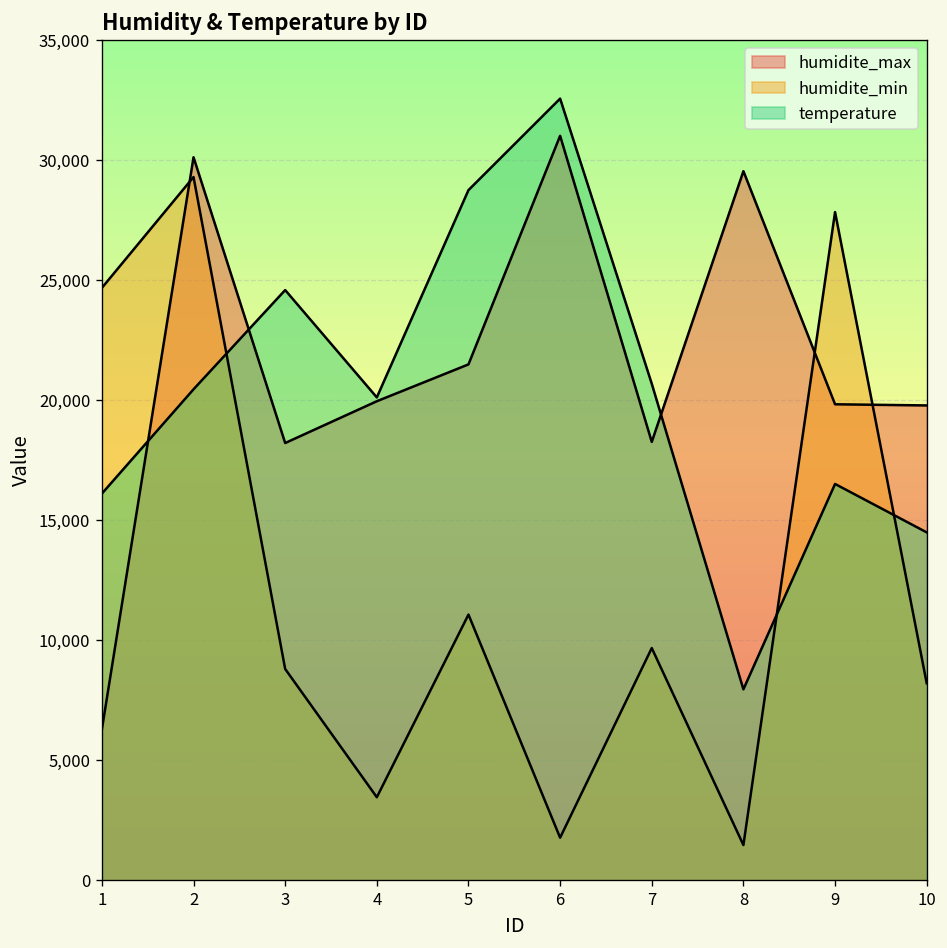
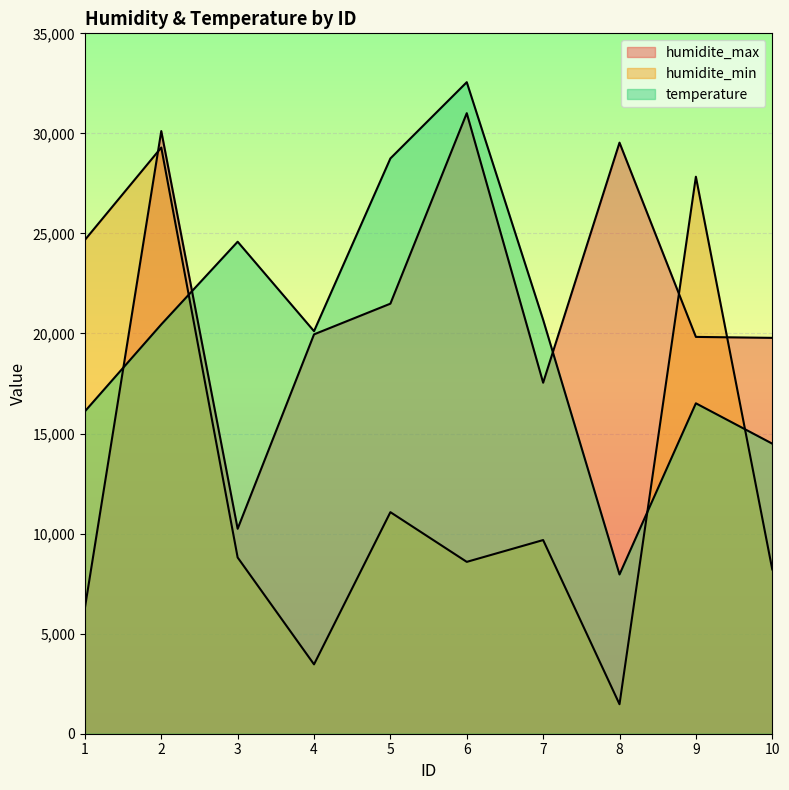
humidite_max, 3: 18,200 -> 10,200
humidite_min, 6: 1,800 -> 8,600
humidite_max, 7: 18,300 -> 17,500
